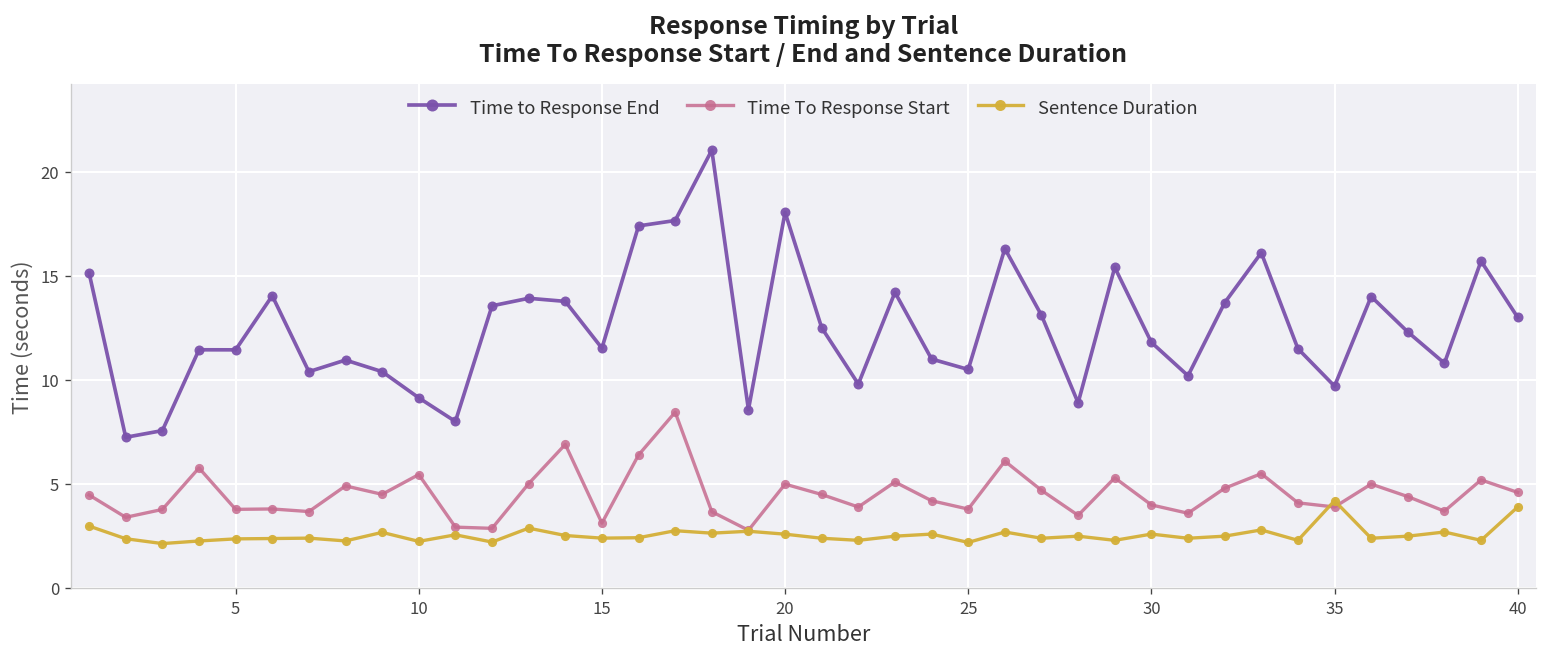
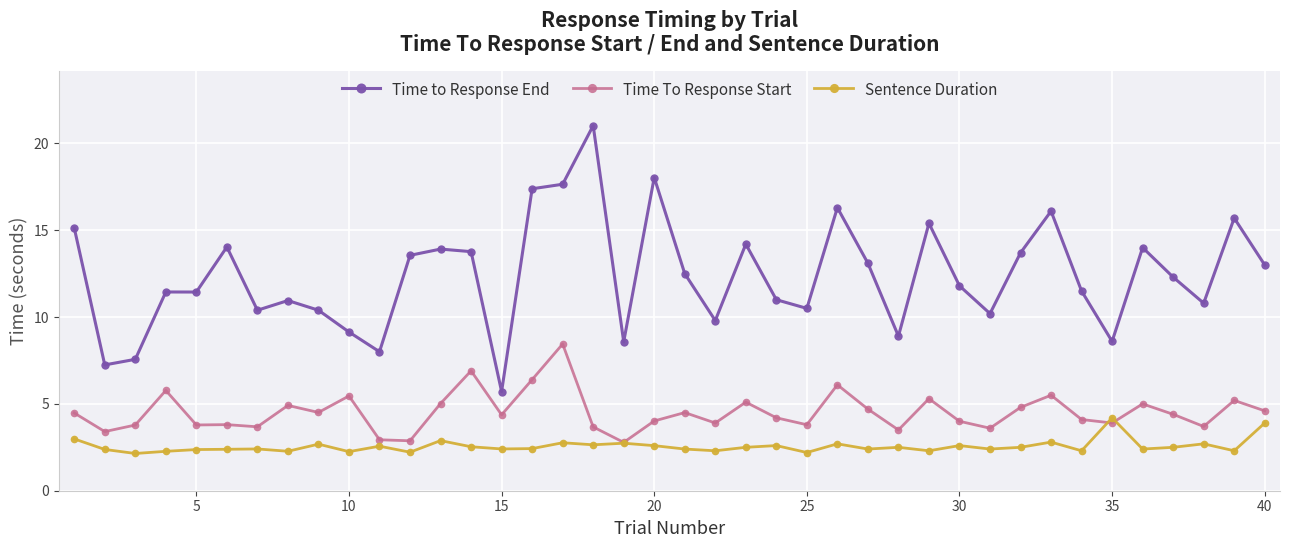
Time to Response End, 15: 11.5 -> 5.7
Time To Response Start, 15: 3.1 -> 4.4
Time To Response Start, 20: 5.0 -> 4.0
Time to Response End, 35: 9.7 -> 8.6
